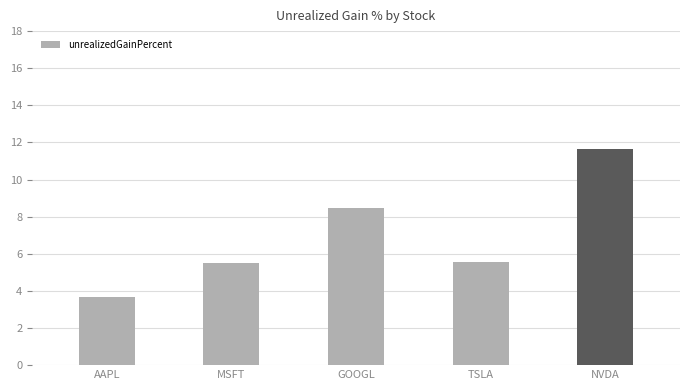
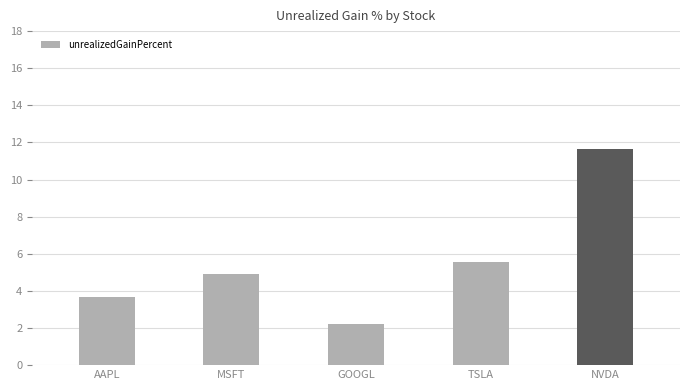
MSFT: 5.5 -> 4.9
GOOGL: 8.5 -> 2.2
